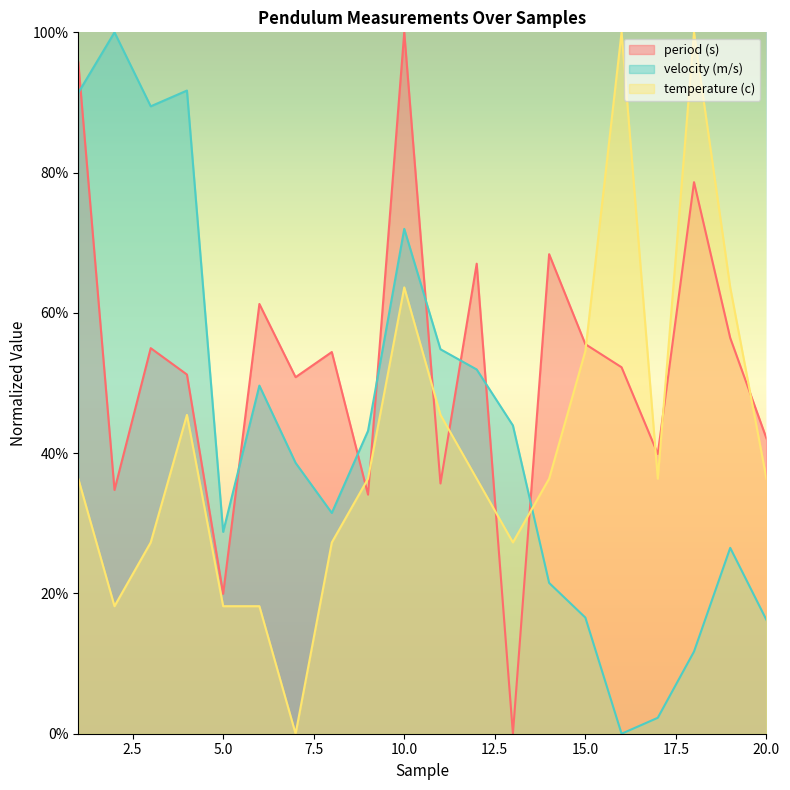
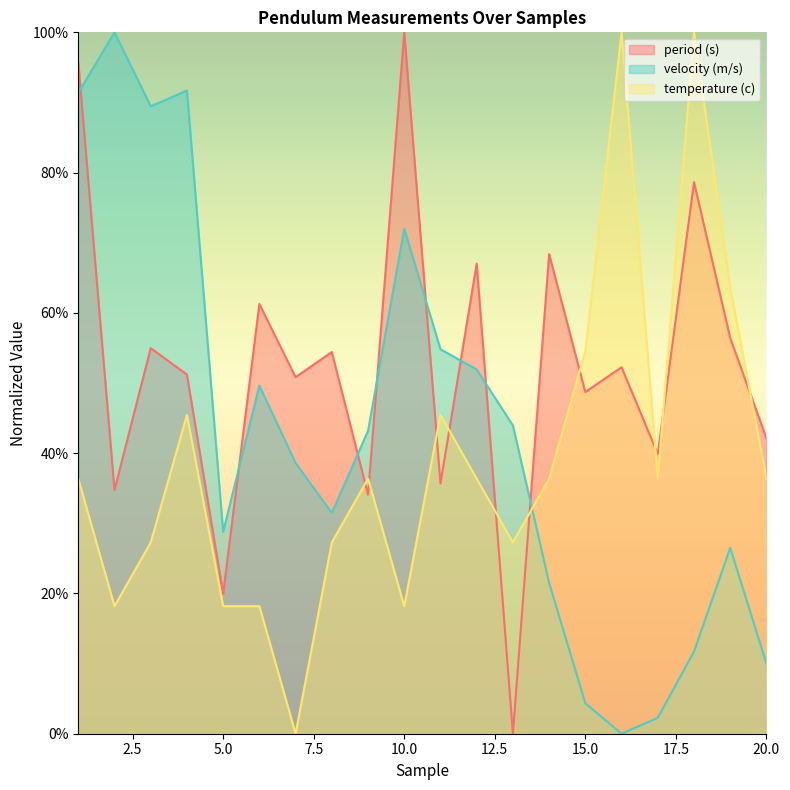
temperature (c), 10.0: 64% -> 18%
period (s), 15.0: 56% -> 49%
velocity (m/s), 15.0: 17% -> 4%
velocity (m/s), 20.0: 16% -> 10%
